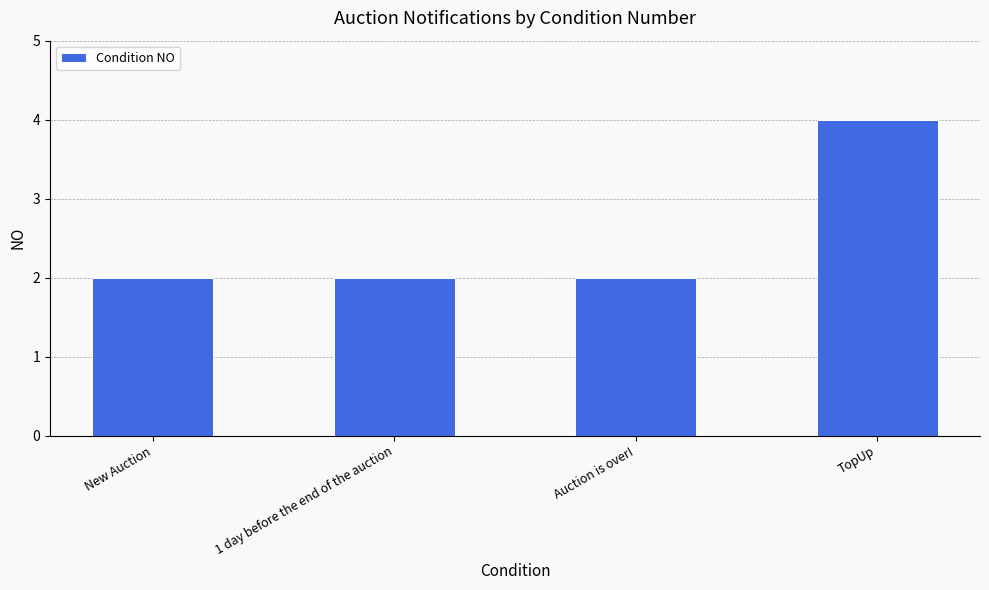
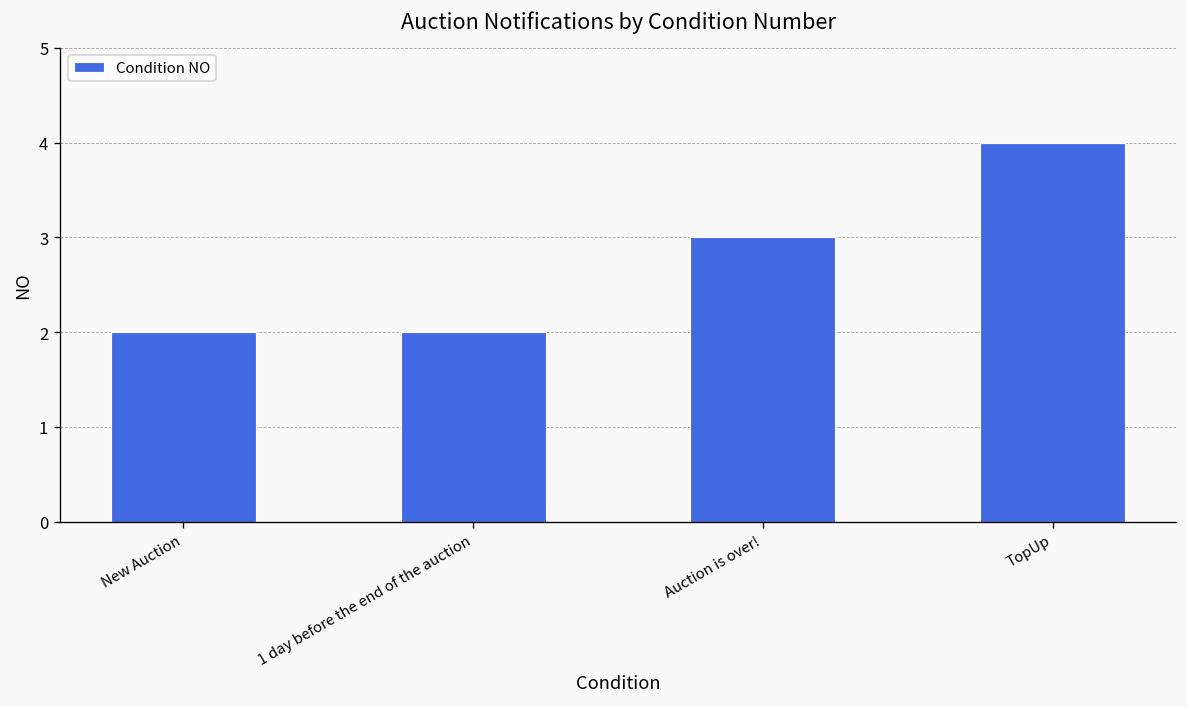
Auction is over!: 2 -> 3
